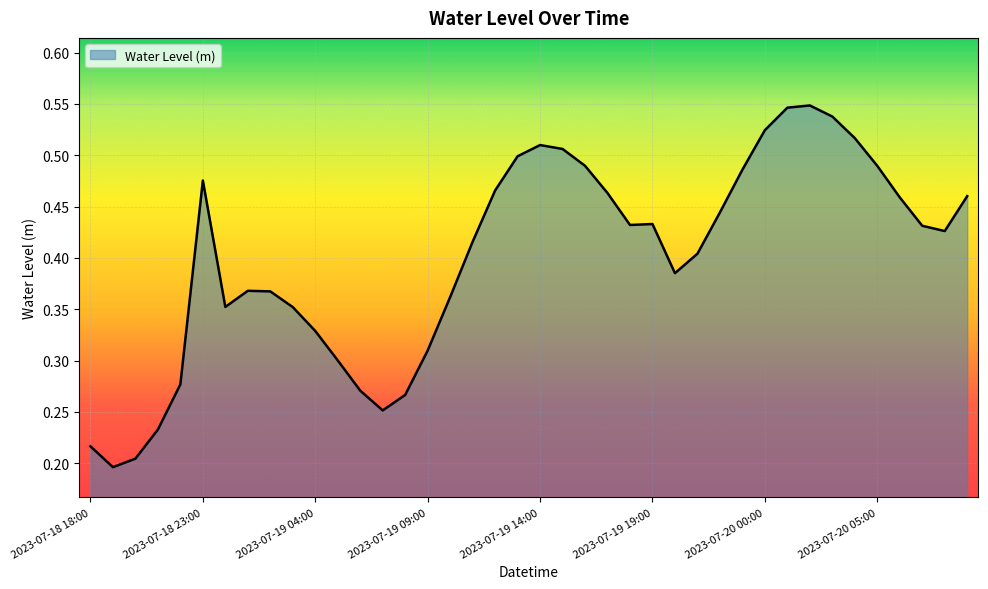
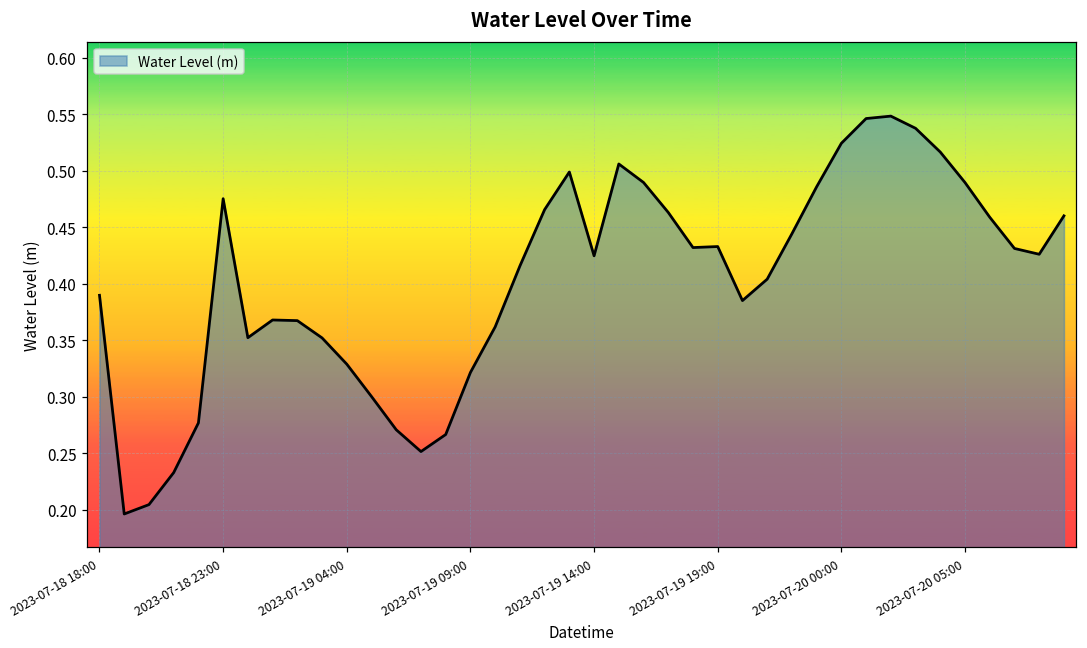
2023-07-18 18:00: 0.216 -> 0.390
2023-07-19 09:00: 0.310 -> 0.321
2023-07-19 14:00: 0.510 -> 0.425
